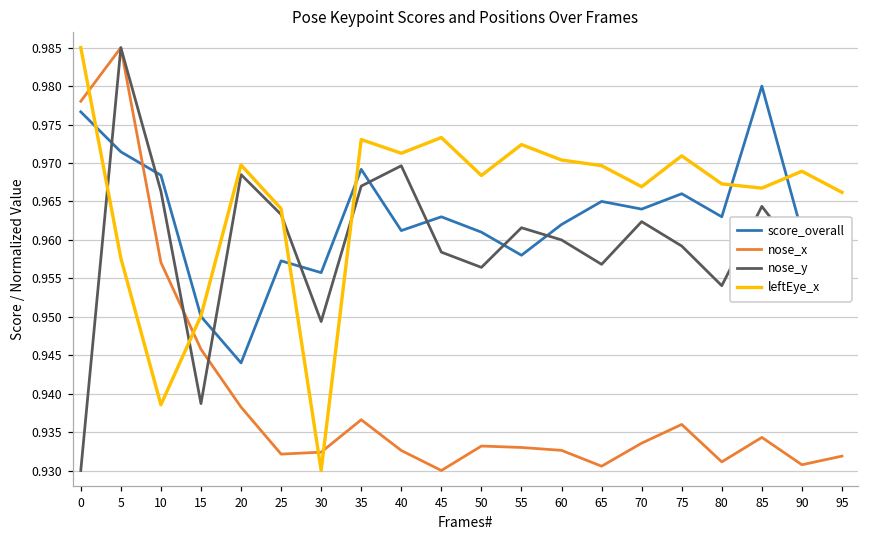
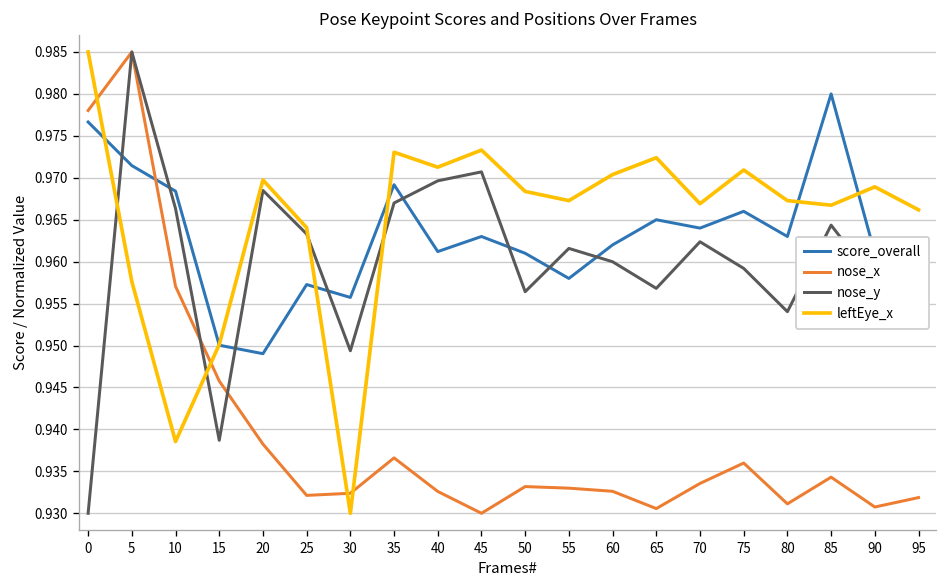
score_overall, 20: 0.944 -> 0.949
nose_y, 45: 0.958 -> 0.971
leftEye_x, 55: 0.972 -> 0.967
leftEye_x, 65: 0.970 -> 0.972
